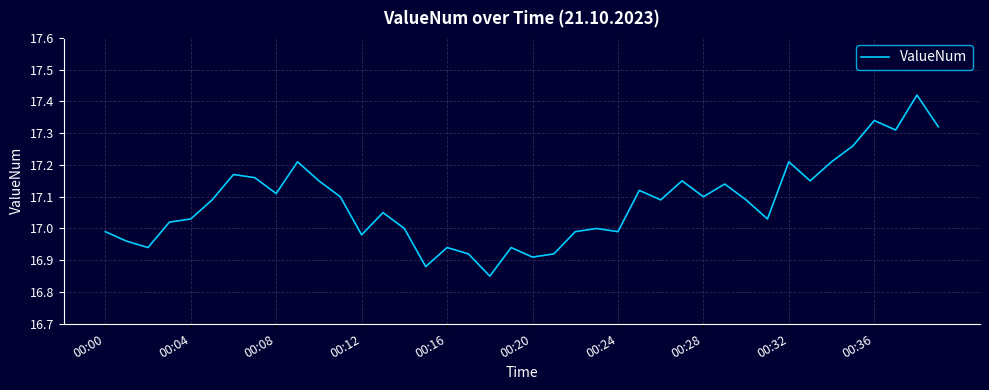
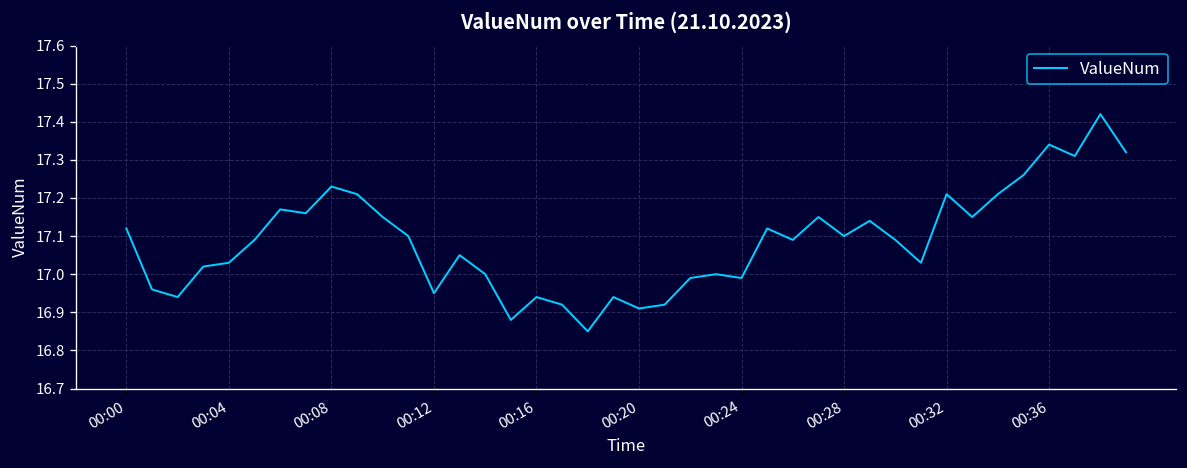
00:00: 16.99 -> 17.12
00:08: 17.11 -> 17.23
00:12: 16.98 -> 16.95
